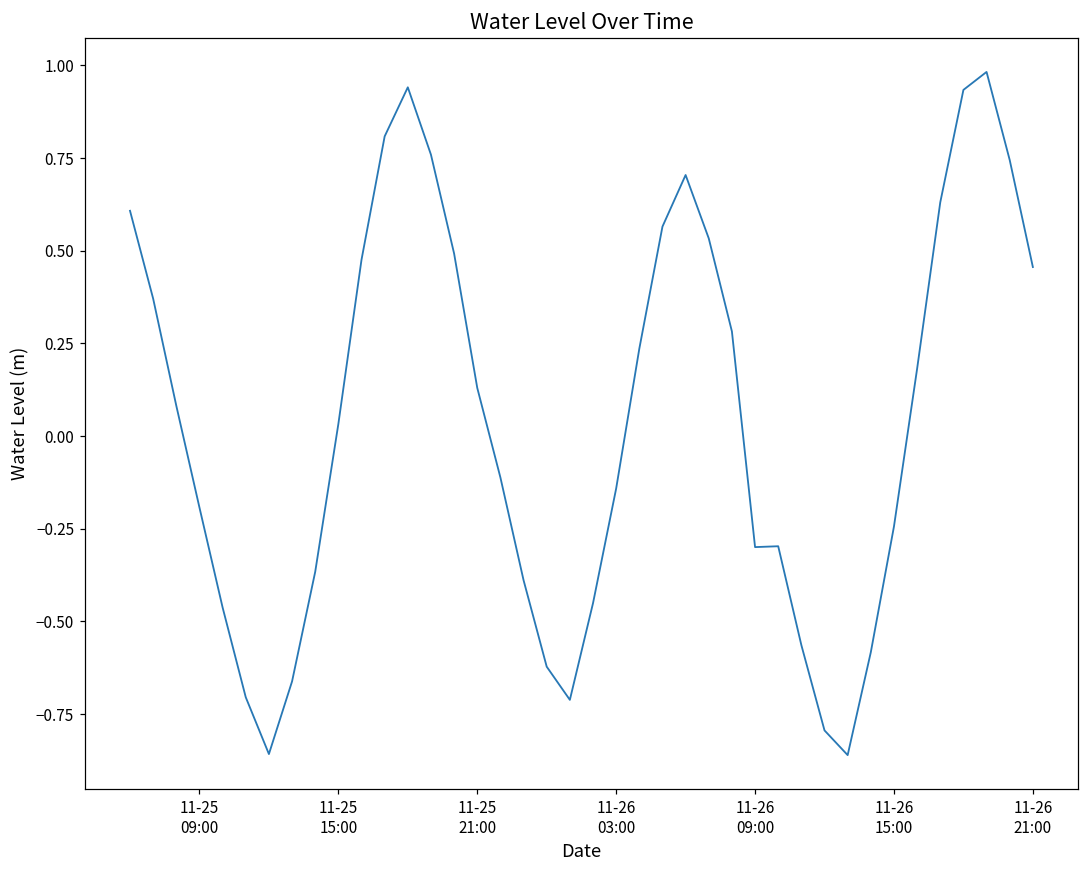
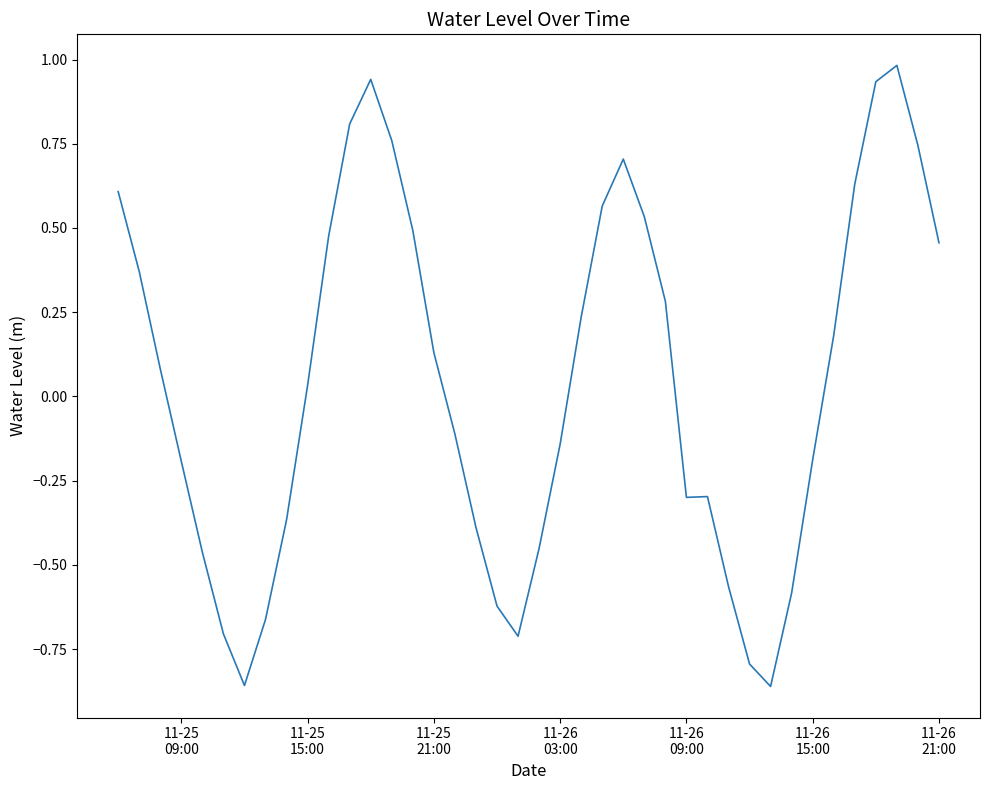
11-26 15:00: -0.24 -> -0.19
